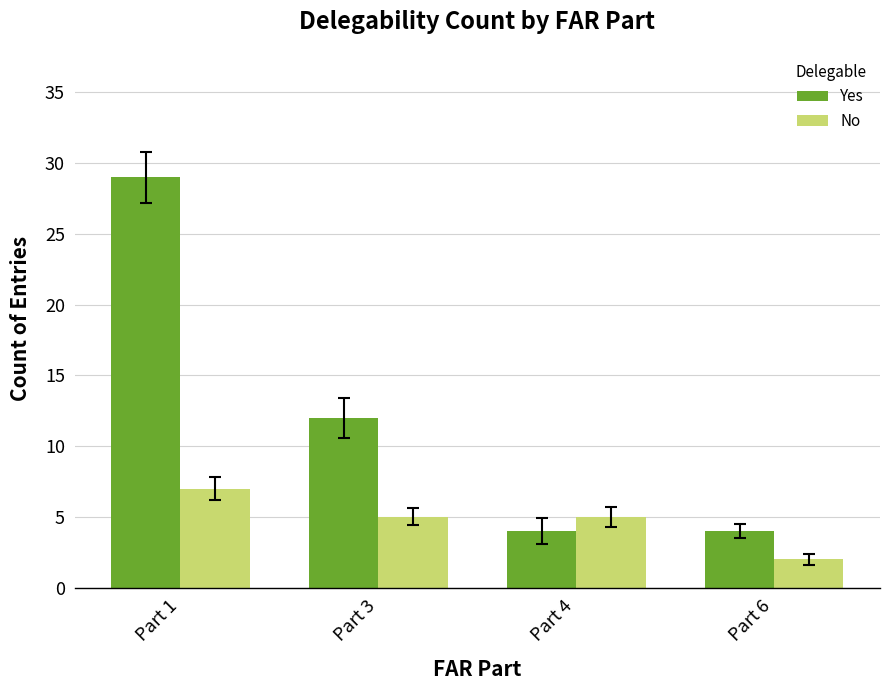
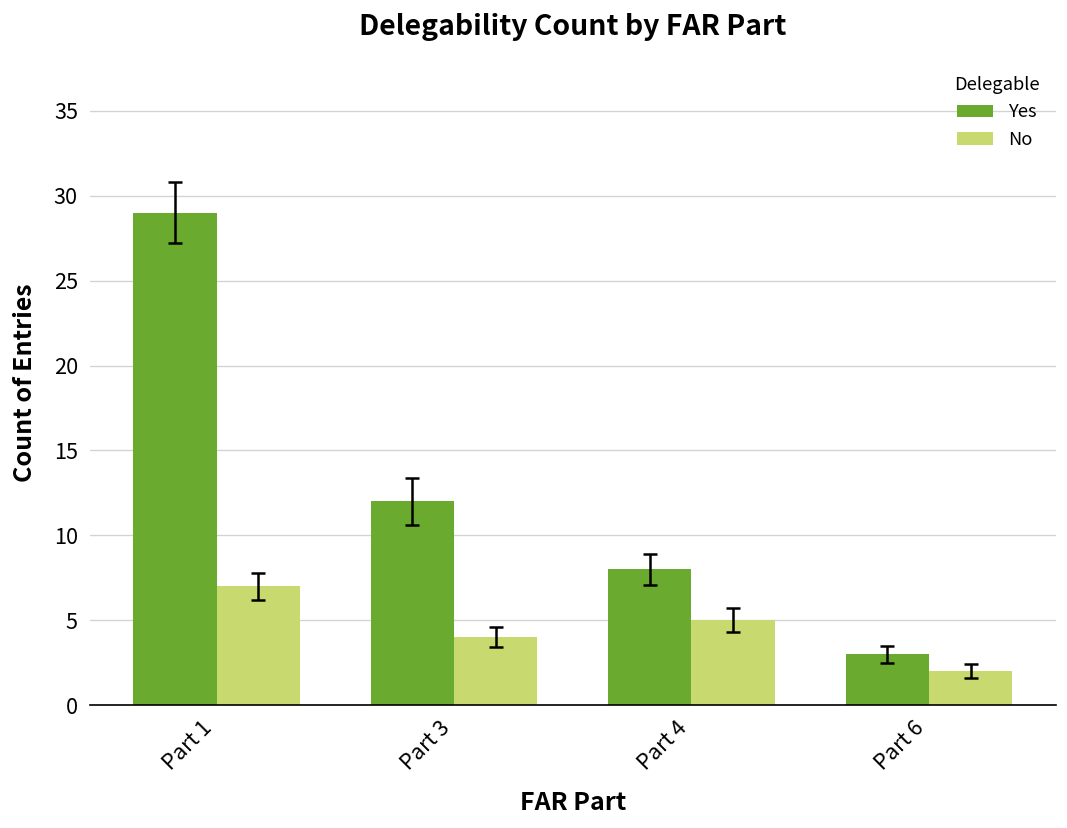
No, Part 3: 5 -> 4
Yes, Part 4: 4 -> 8
Yes, Part 6: 4 -> 3
